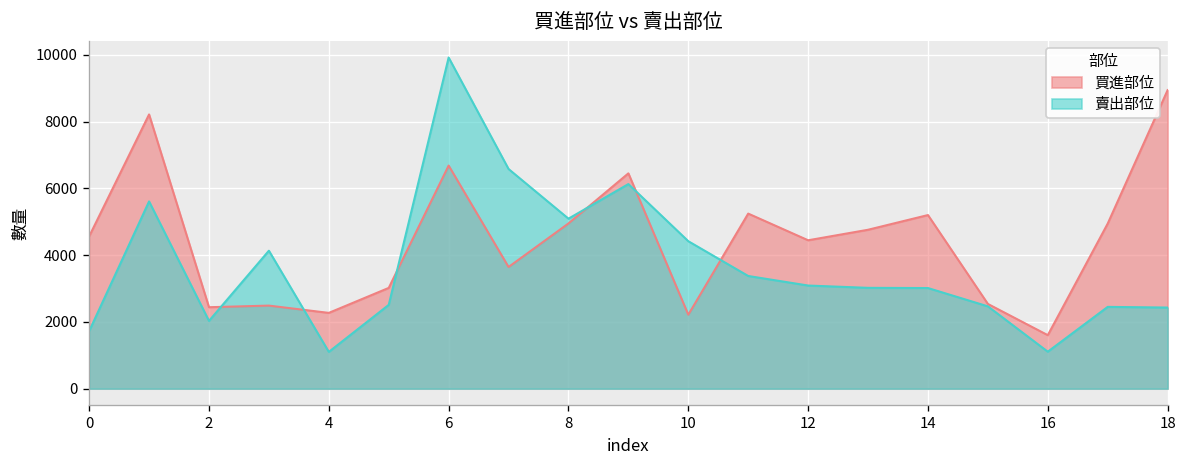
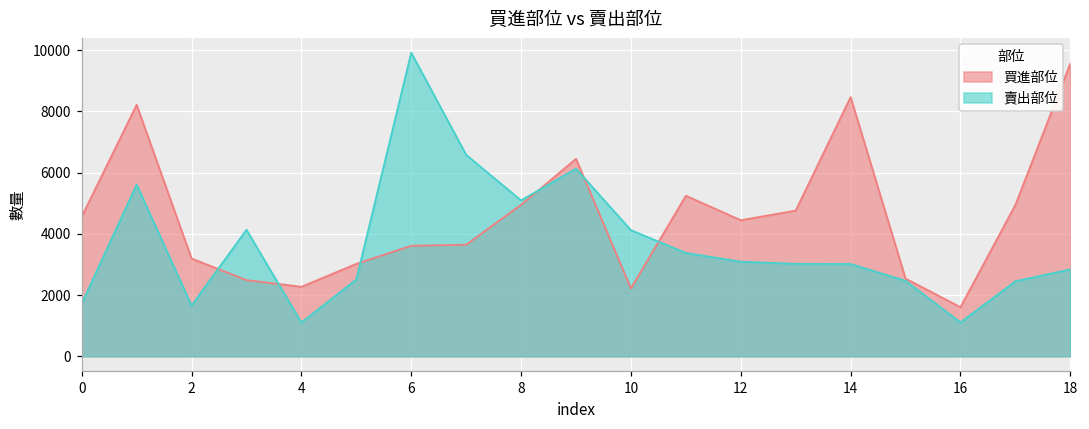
買進部位, 2: 2400 -> 3200
賣出部位, 2: 2000 -> 1700
買進部位, 6: 6700 -> 3600
賣出部位, 10: 4400 -> 4100
買進部位, 14: 5200 -> 8500
買進部位, 18: 8900 -> 9600
賣出部位, 18: 2400 -> 2800
